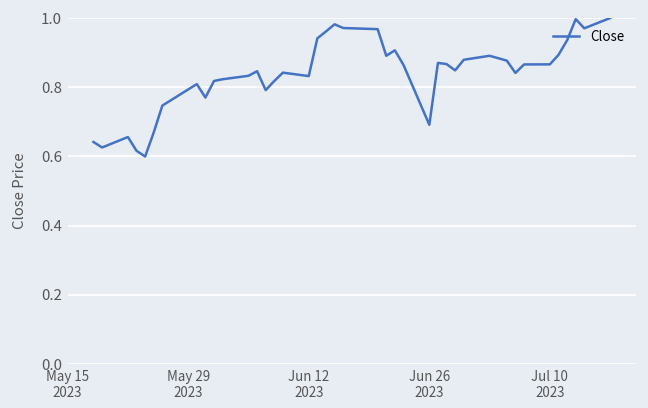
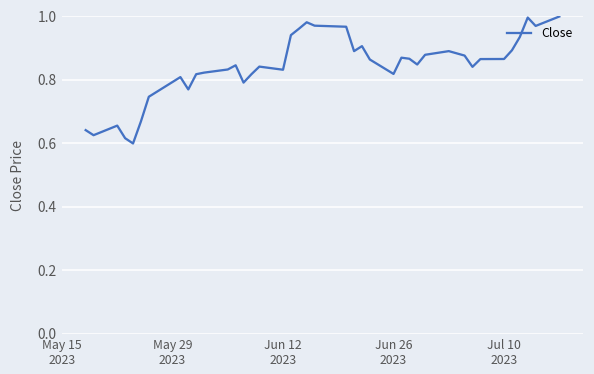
Jun 26 2023: 0.69 -> 0.82
